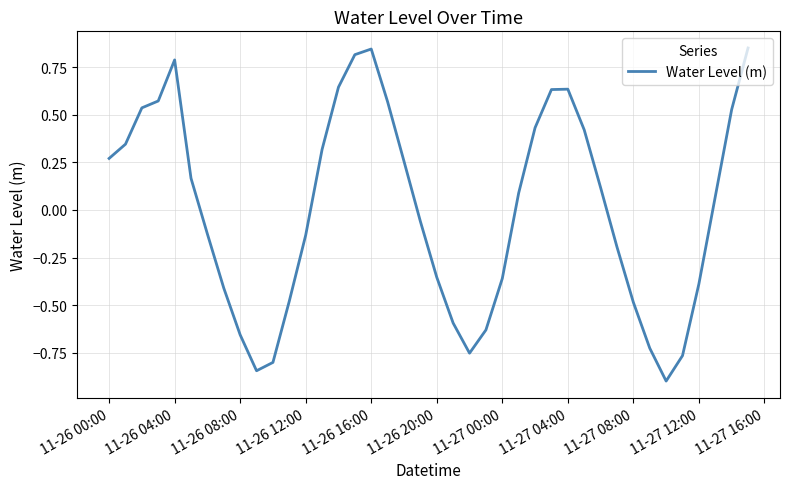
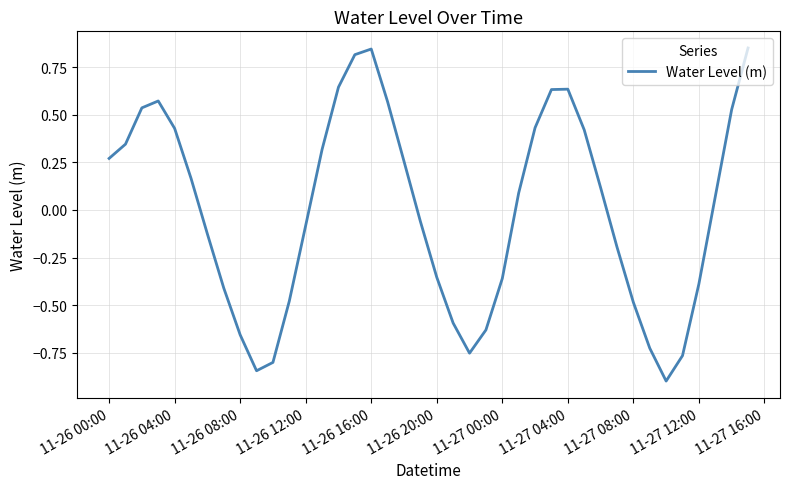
11-26 04:00: 0.79 -> 0.43
11-26 12:00: -0.13 -> -0.08
